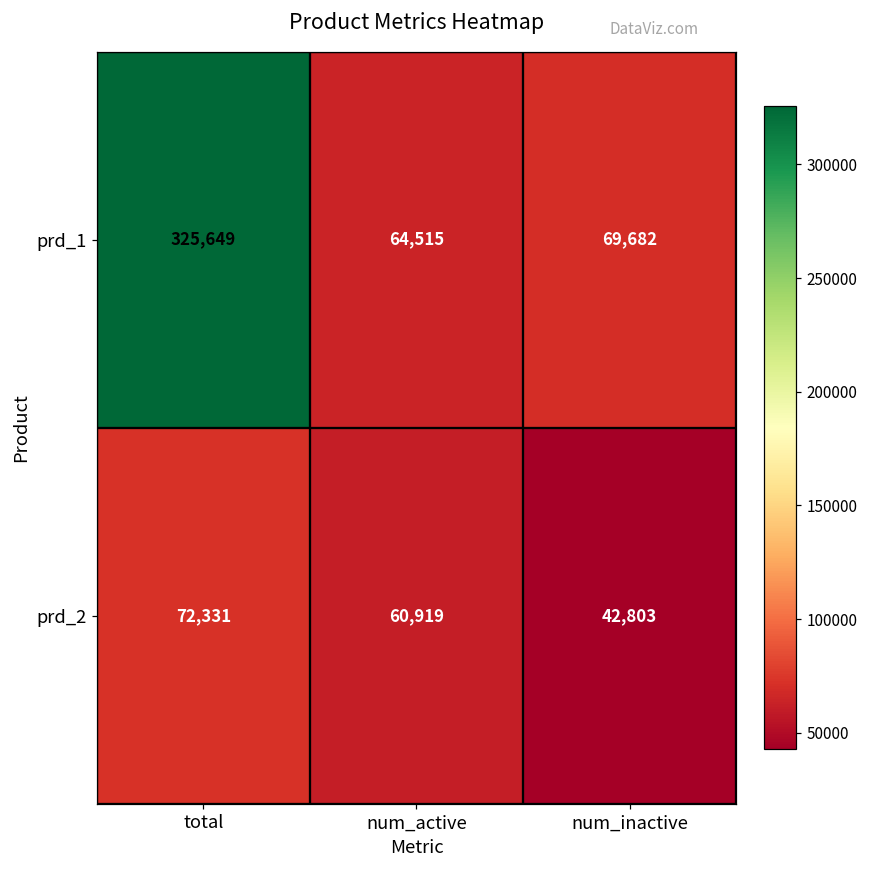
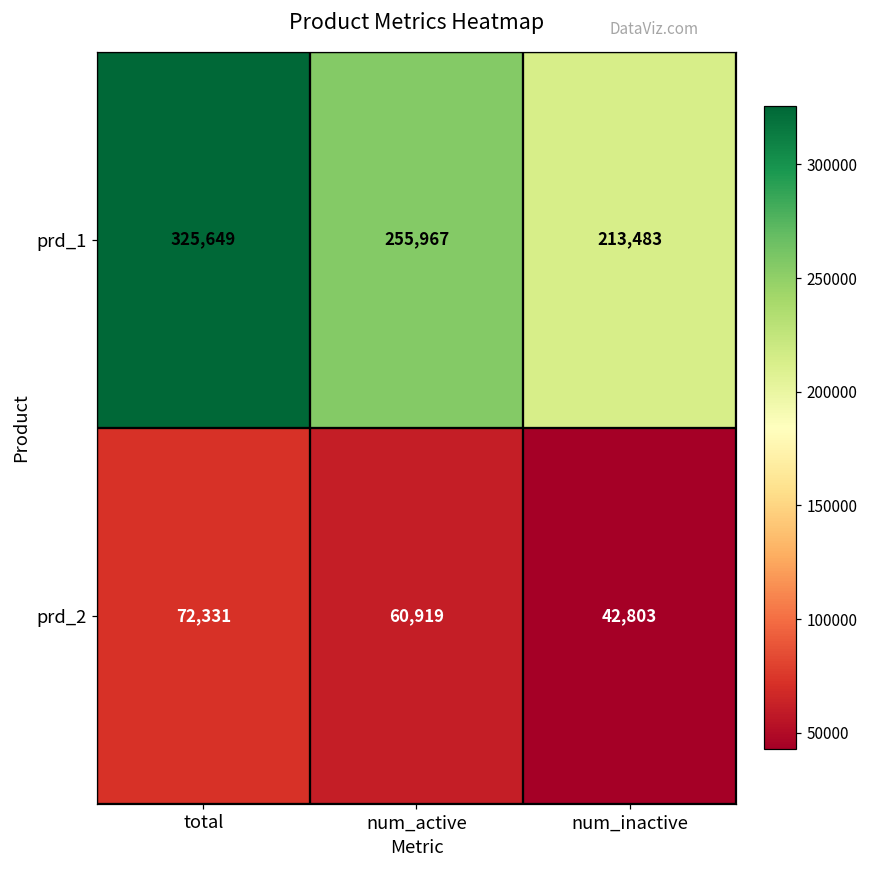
prd_1, num_active: 64,515 -> 255,967
prd_1, num_inactive: 69,682 -> 213,483
